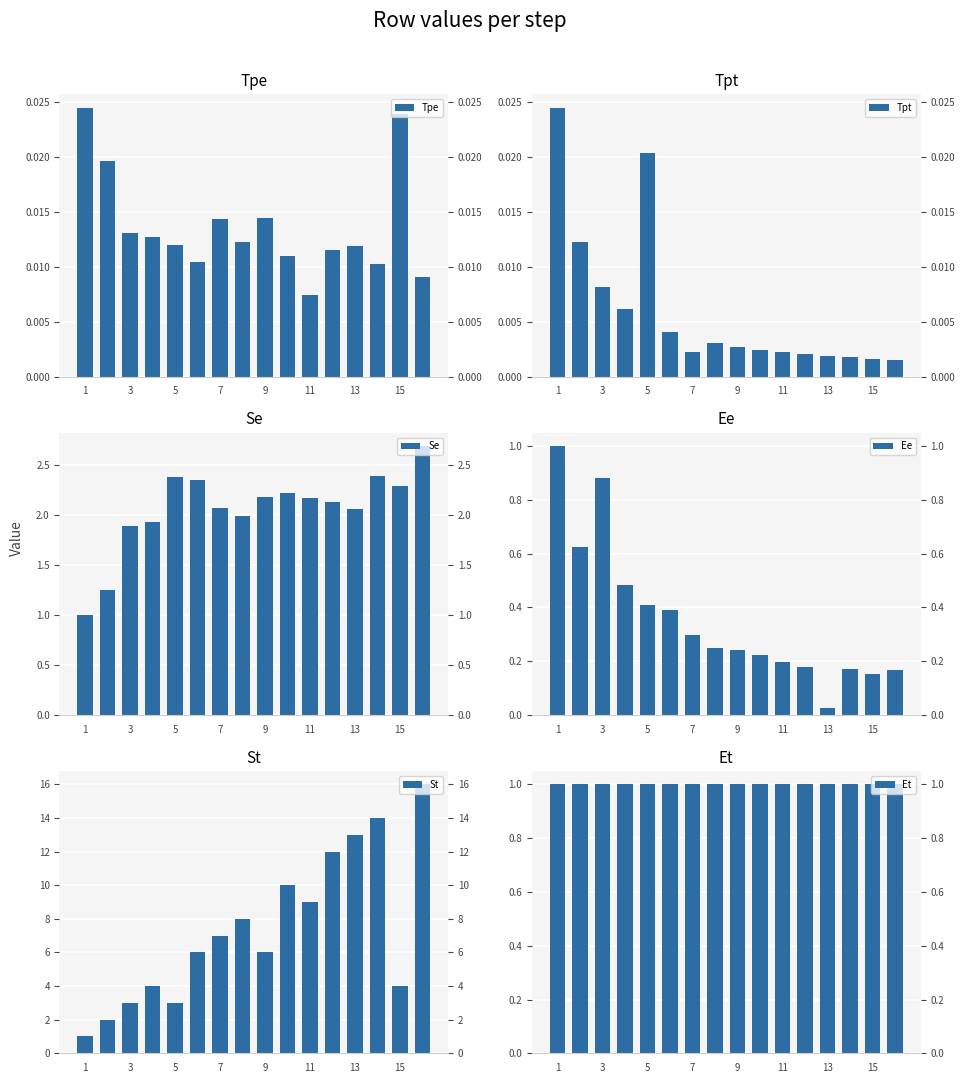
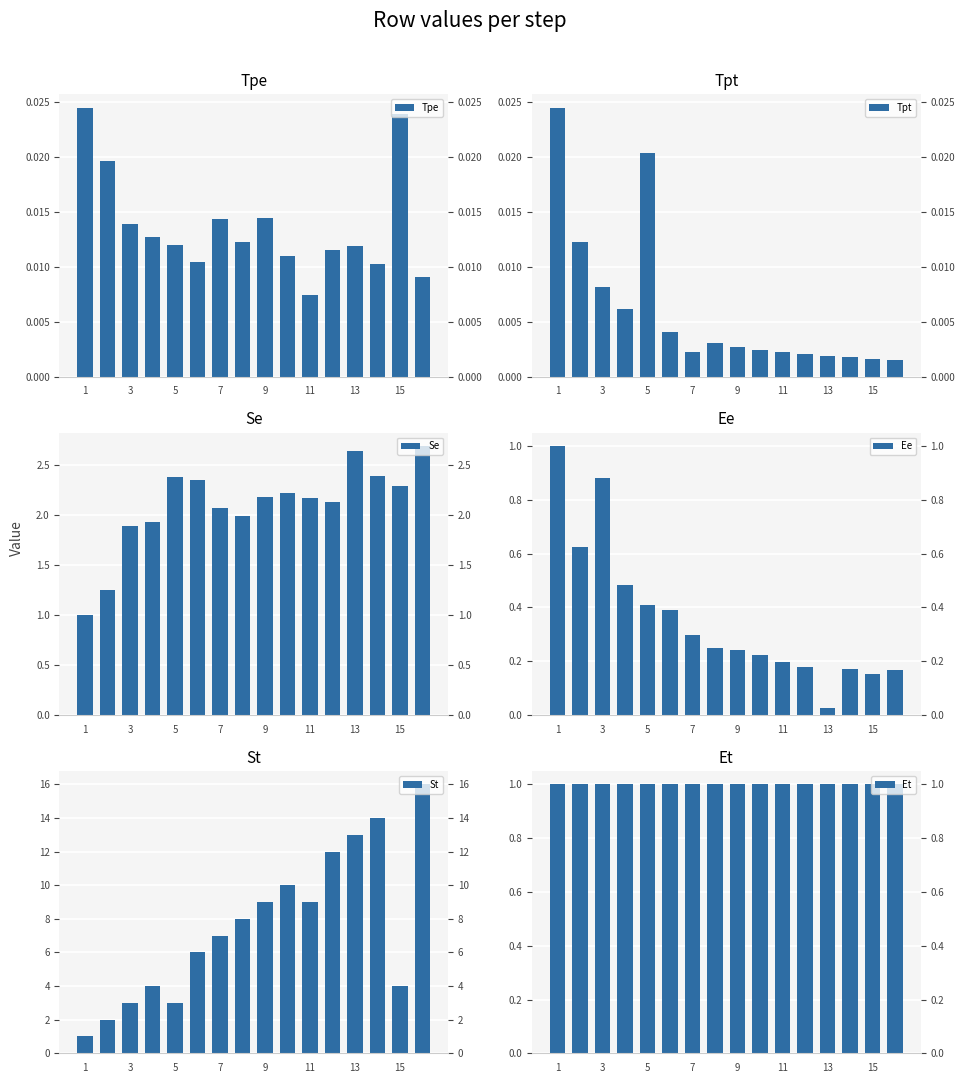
Tpe, 3: 0.0131 -> 0.0139
Se, 13: 2.1 -> 2.6
St, 9: 6 -> 9
